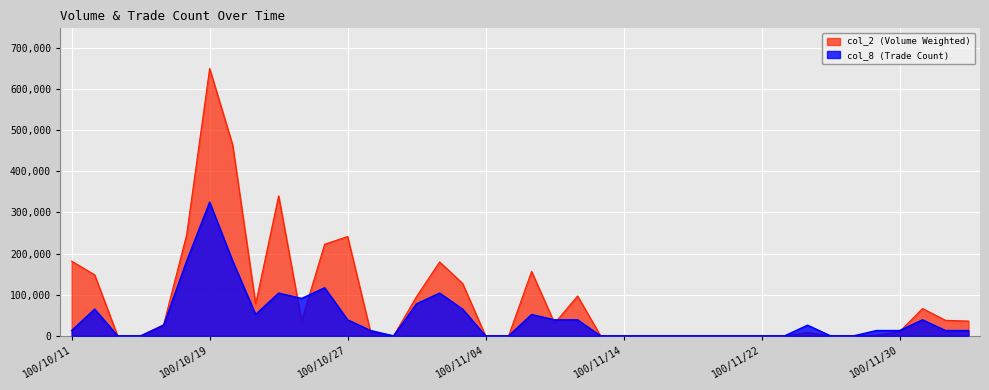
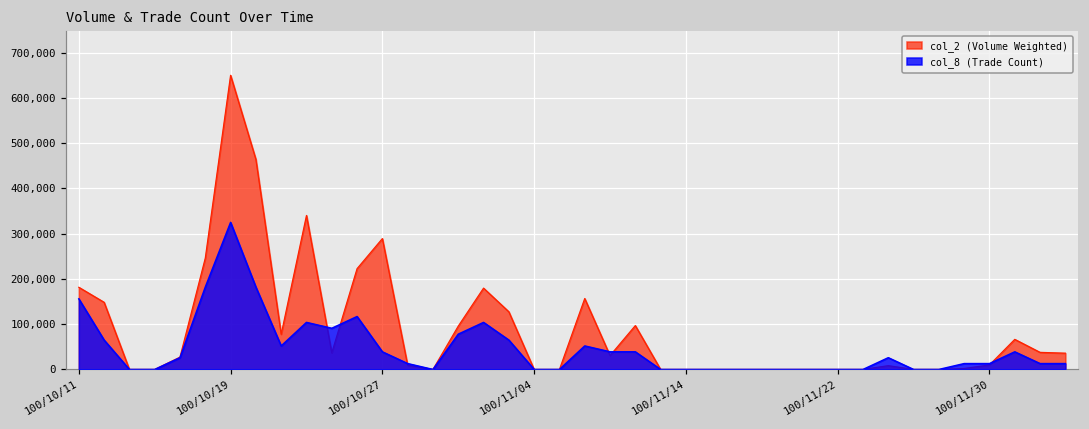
col_8 (Trade Count), 100/10/11: 10,000 -> 160,000
col_2 (Volume Weighted), 100/10/27: 240,000 -> 290,000
